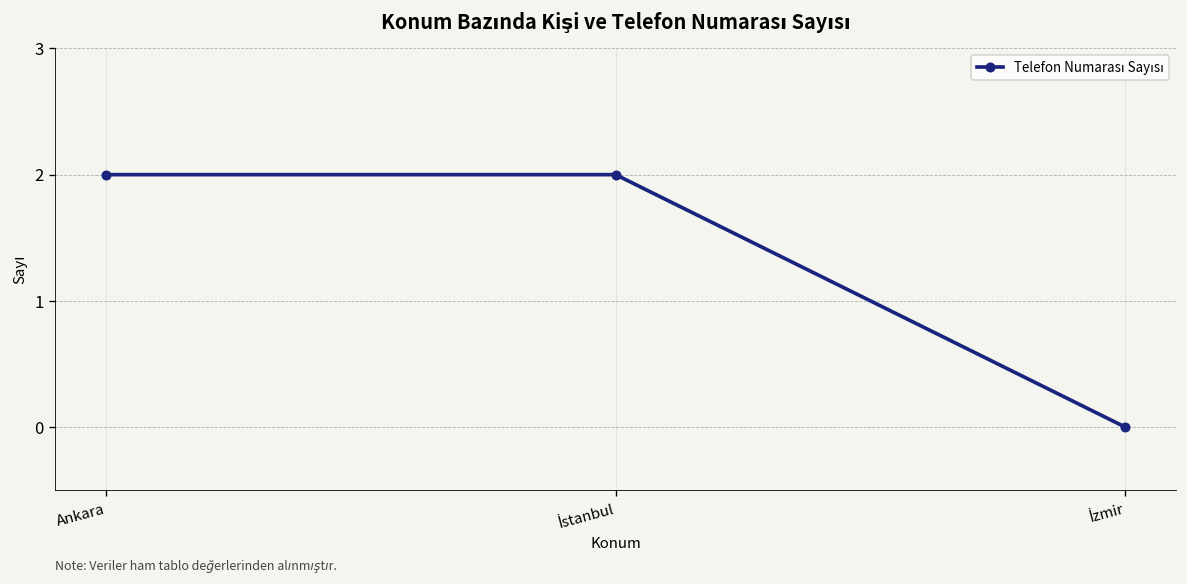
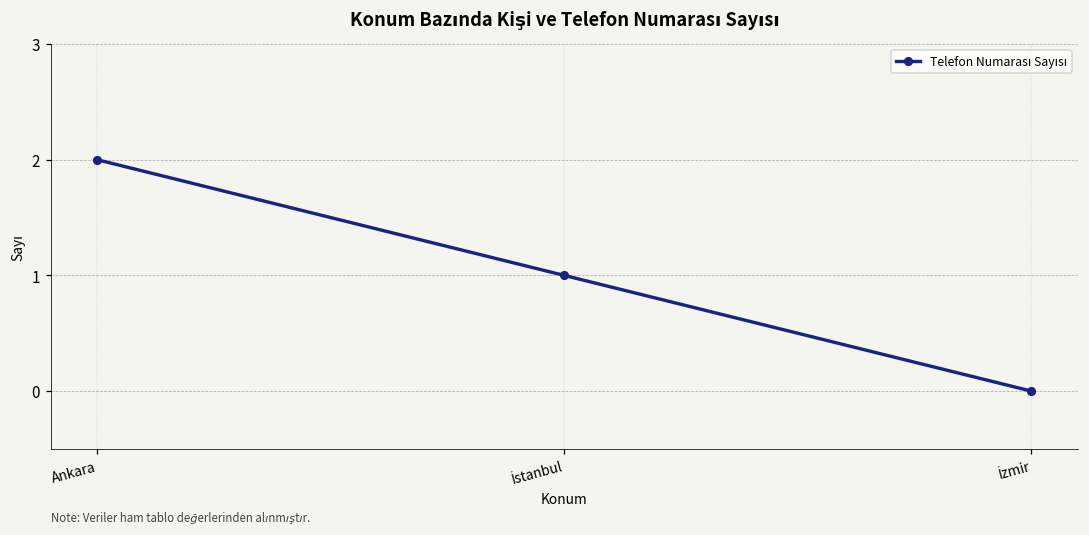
İstanbul: 2 -> 1
